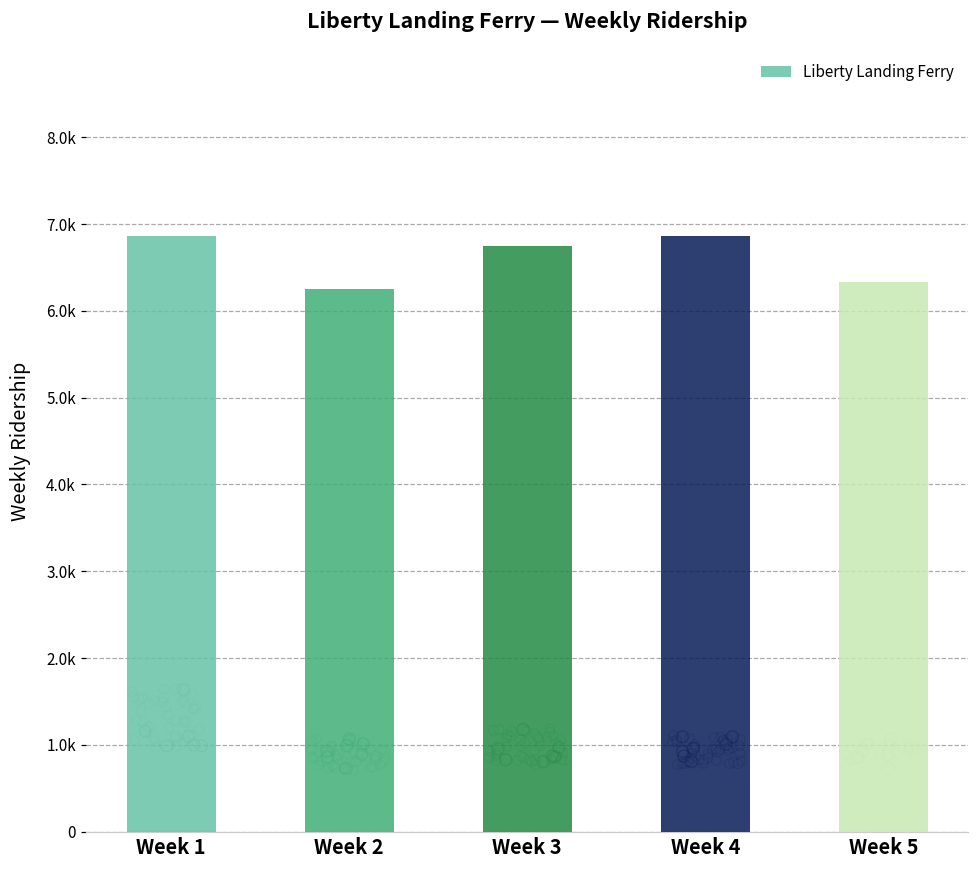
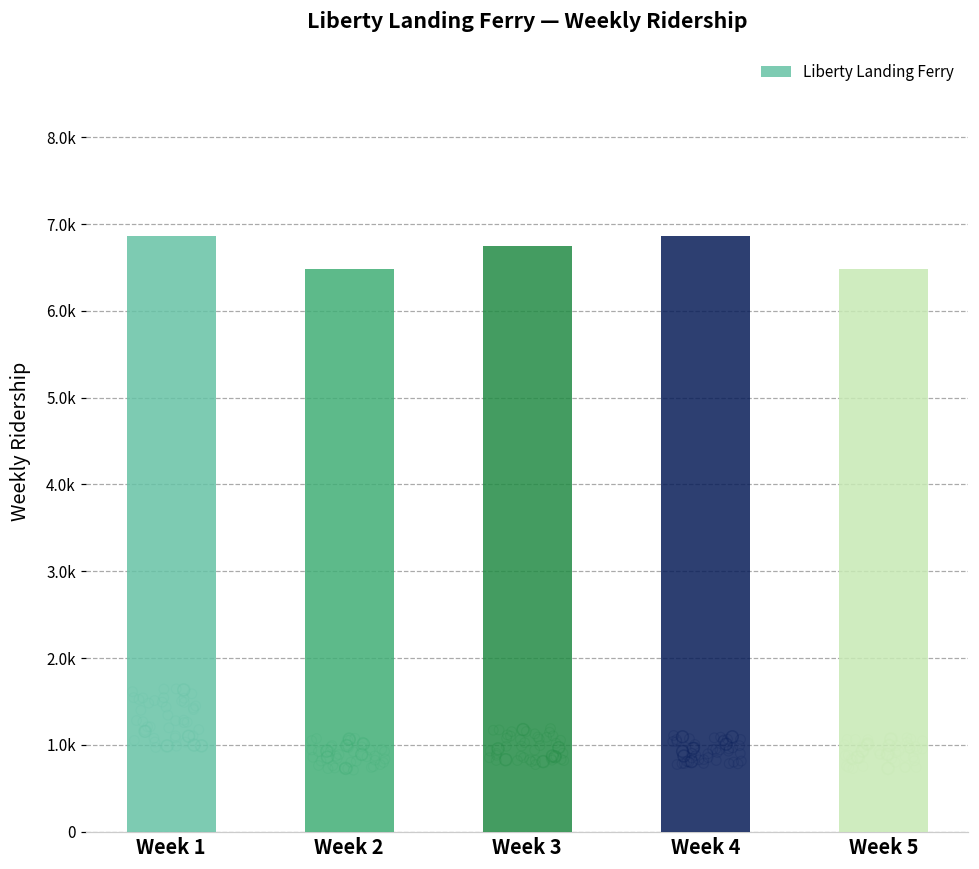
Liberty Landing Ferry, Week 2: 6300 -> 6500
Liberty Landing Ferry, Week 5: 6300 -> 6500
